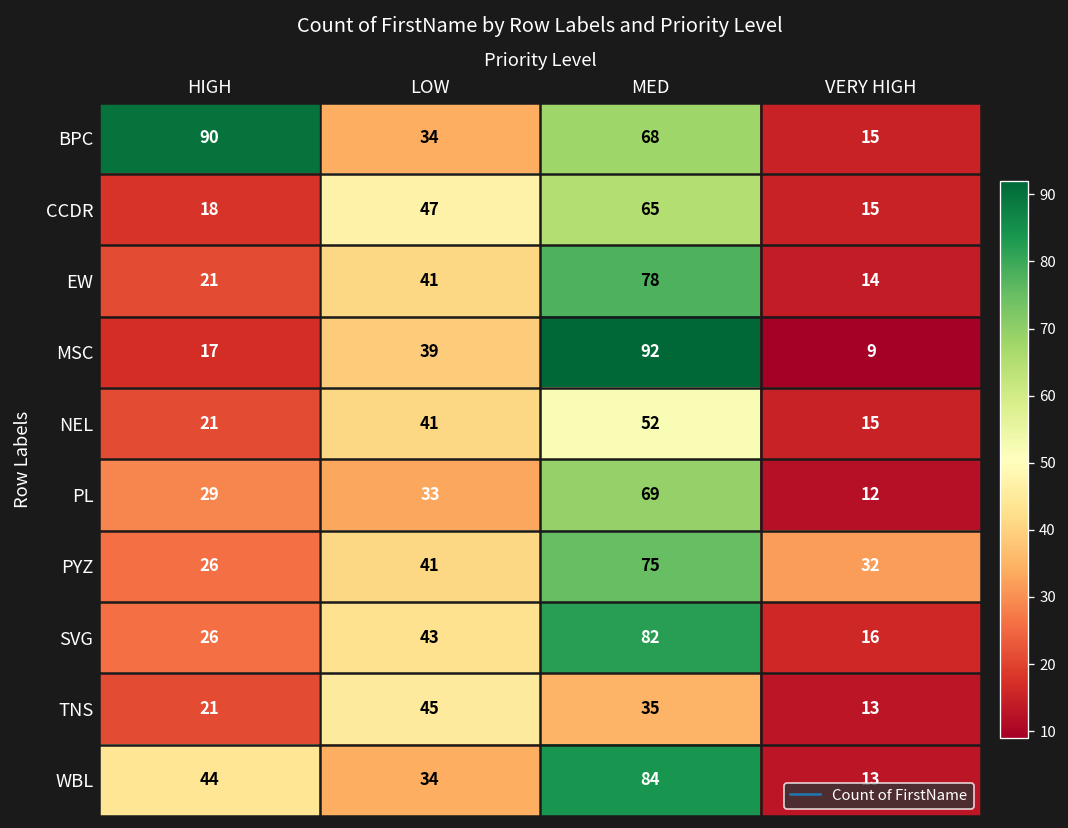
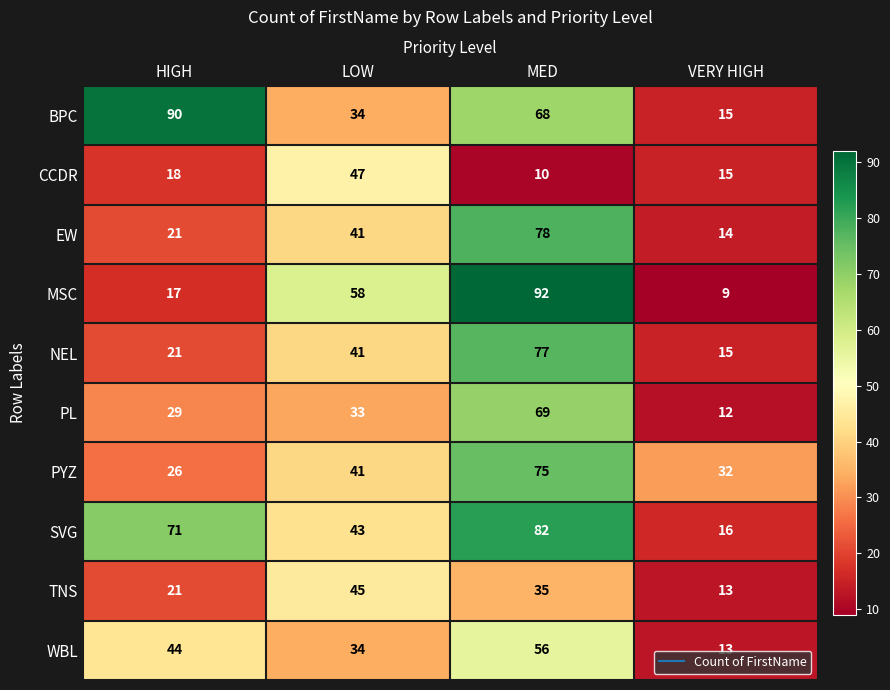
CCDR, MED: 65 -> 10
MSC, LOW: 39 -> 58
NEL, MED: 52 -> 77
SVG, HIGH: 26 -> 71
WBL, MED: 84 -> 56
